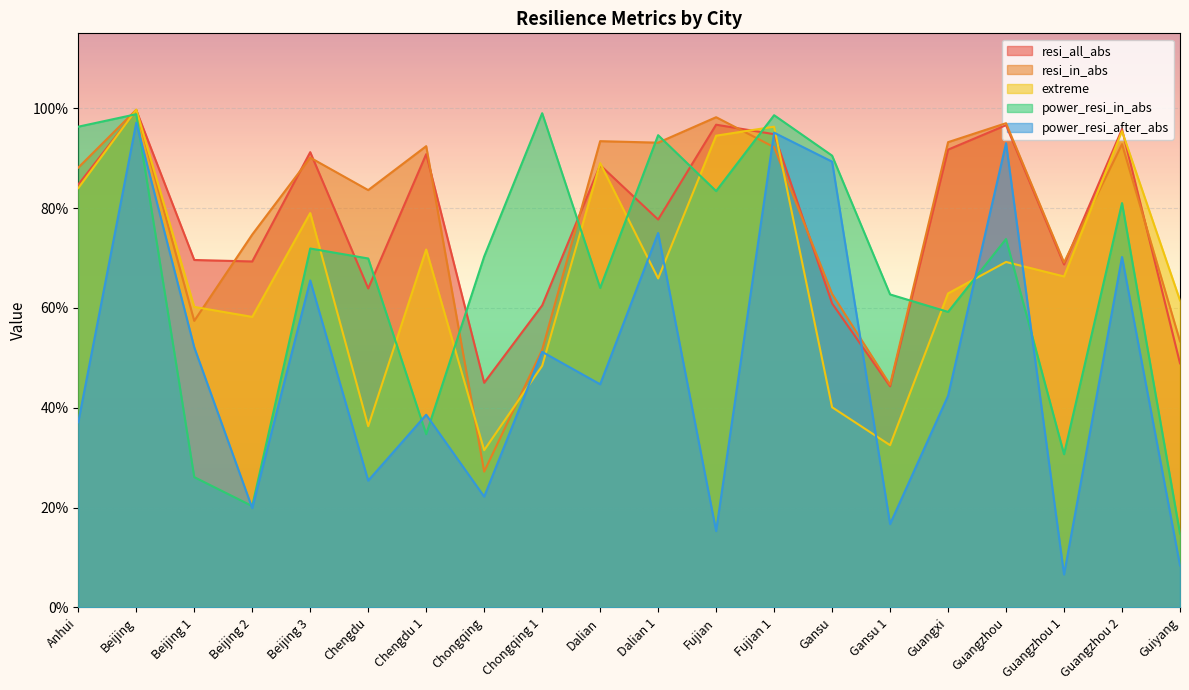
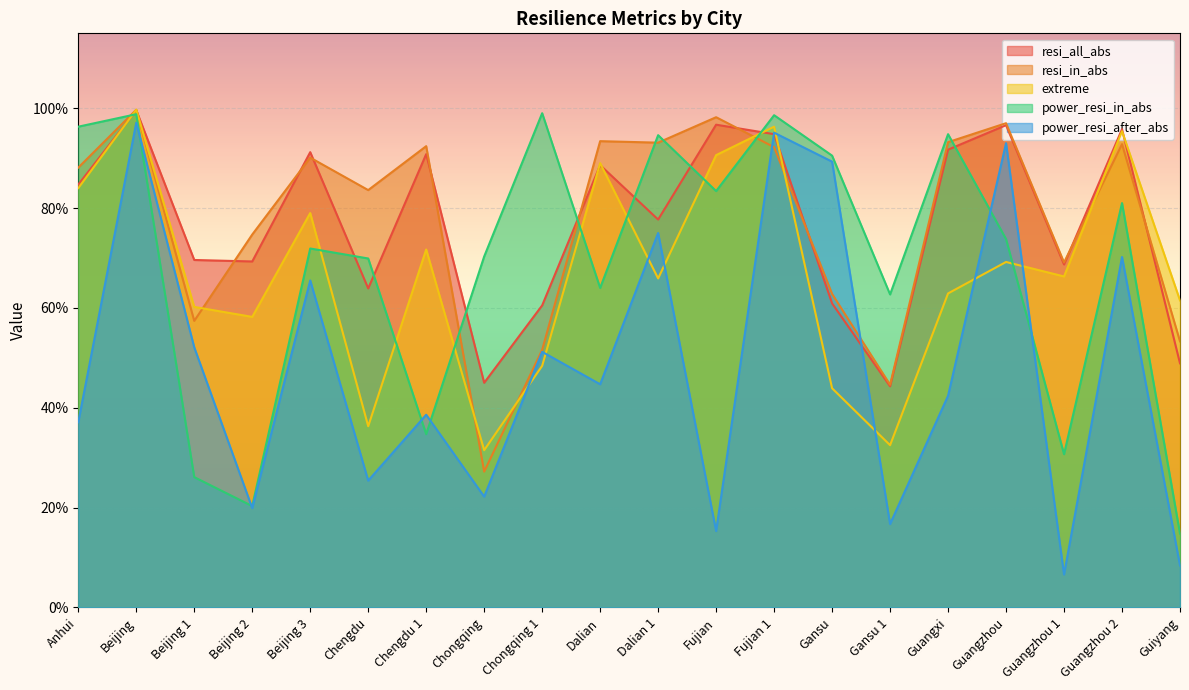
extreme, Fujian: 95% -> 91%
extreme, Gansu: 40% -> 44%
power_resi_in_abs, Guangxi: 59% -> 95%
